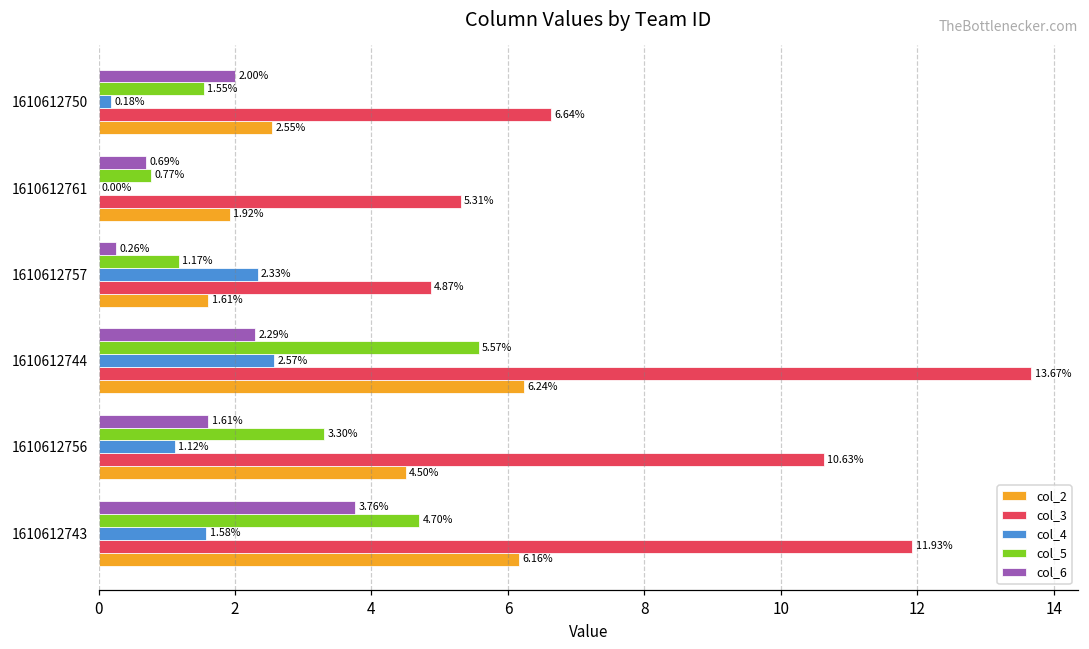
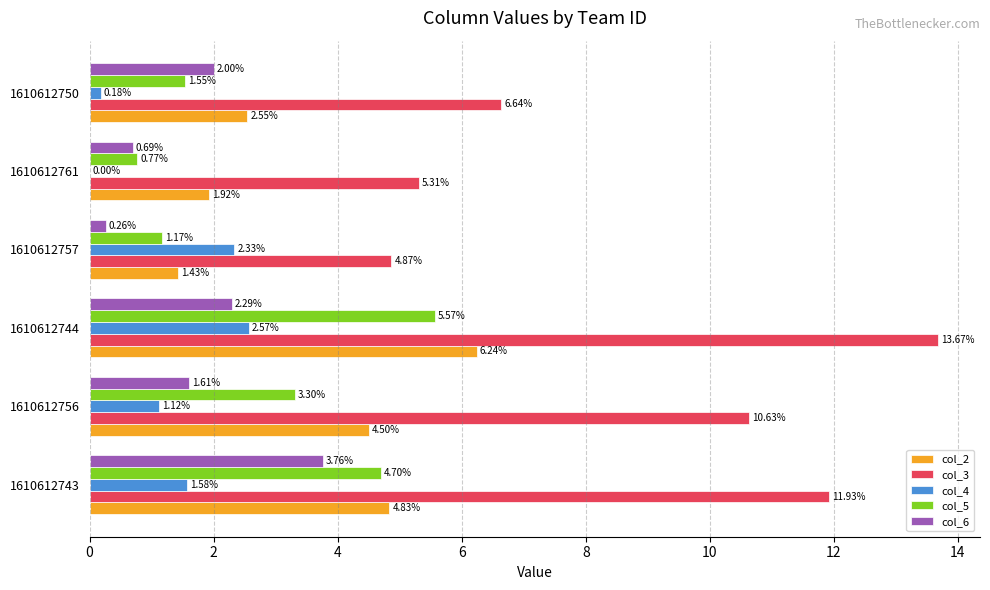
col_2, 1610612757: 1.61% -> 1.43%
col_2, 1610612743: 6.16% -> 4.83%
